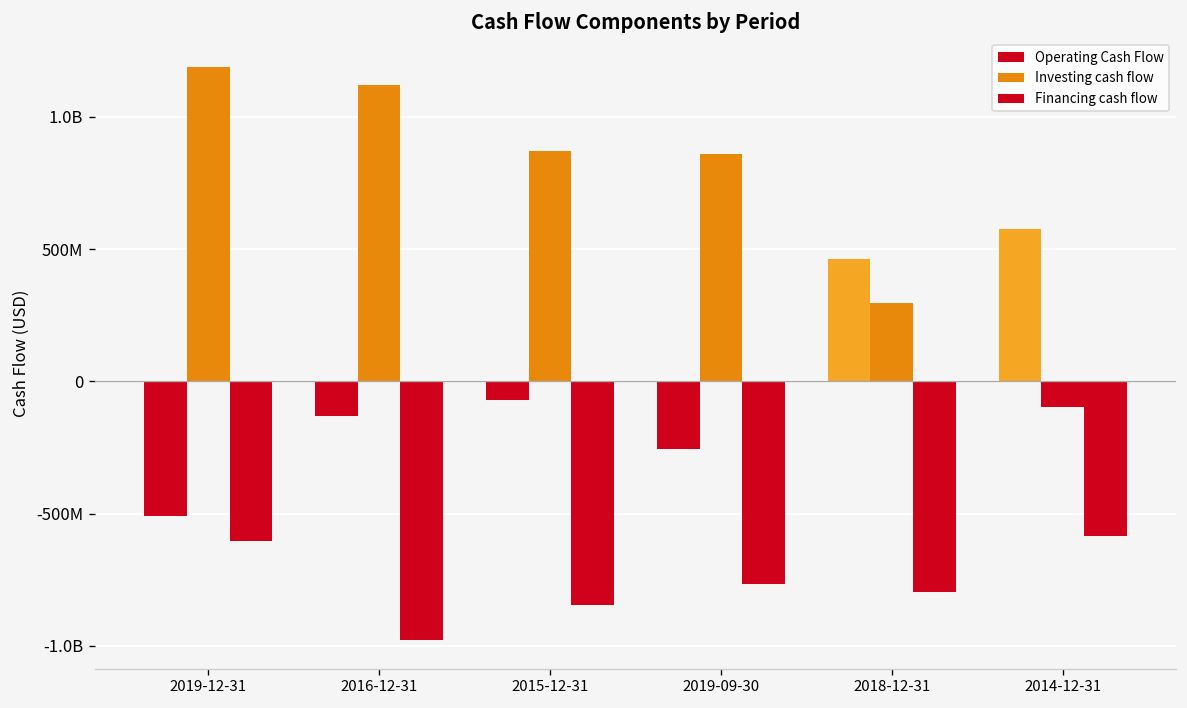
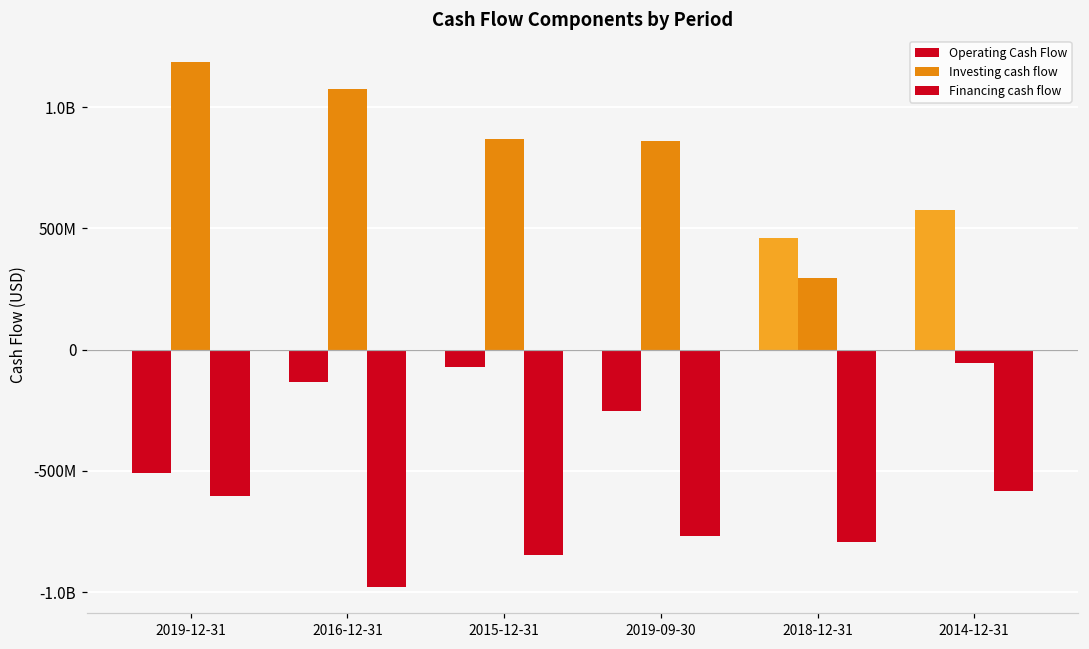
Investing cash flow, 2016-12-31: 1120000000 -> 1080000000
Investing cash flow, 2014-12-31: -100000000 -> -50000000
